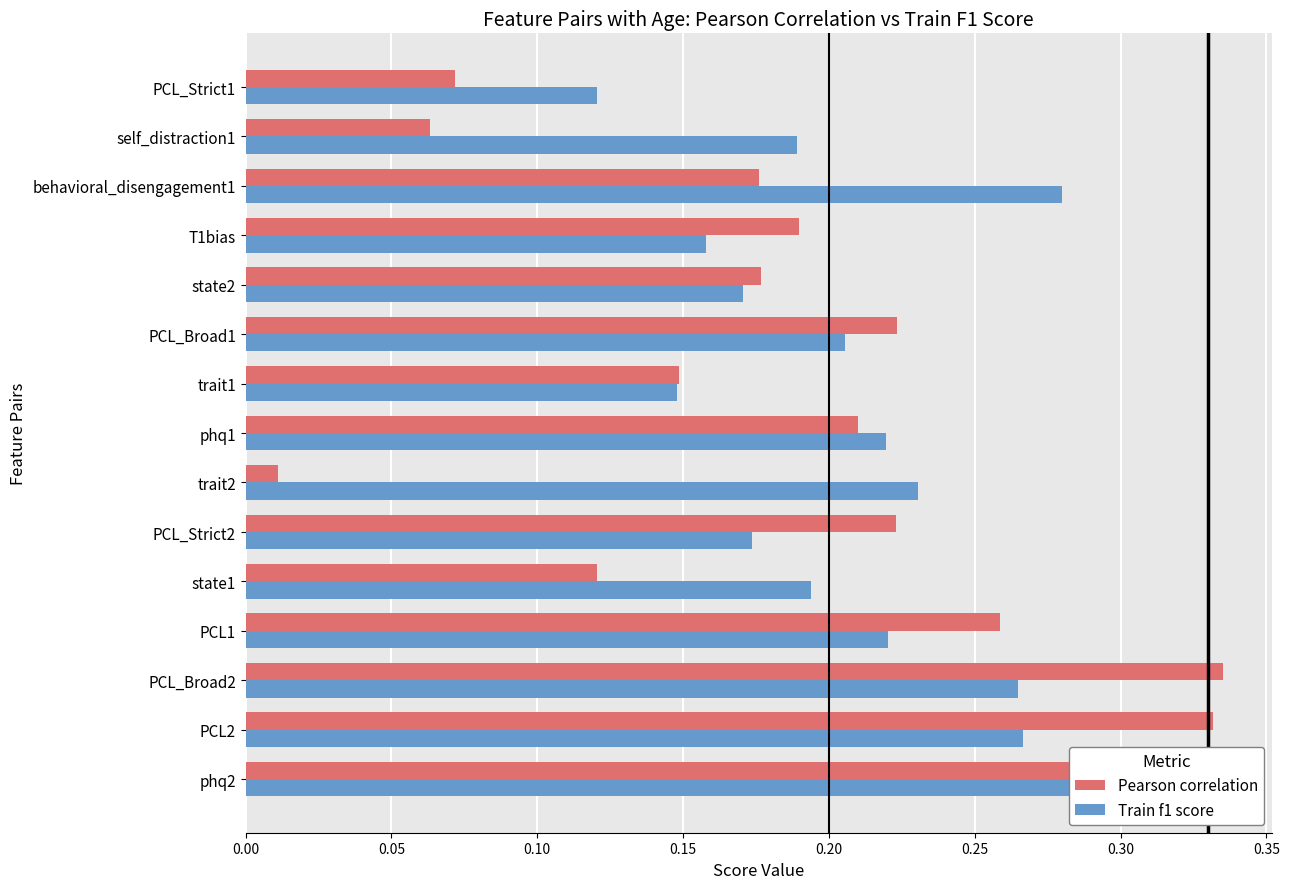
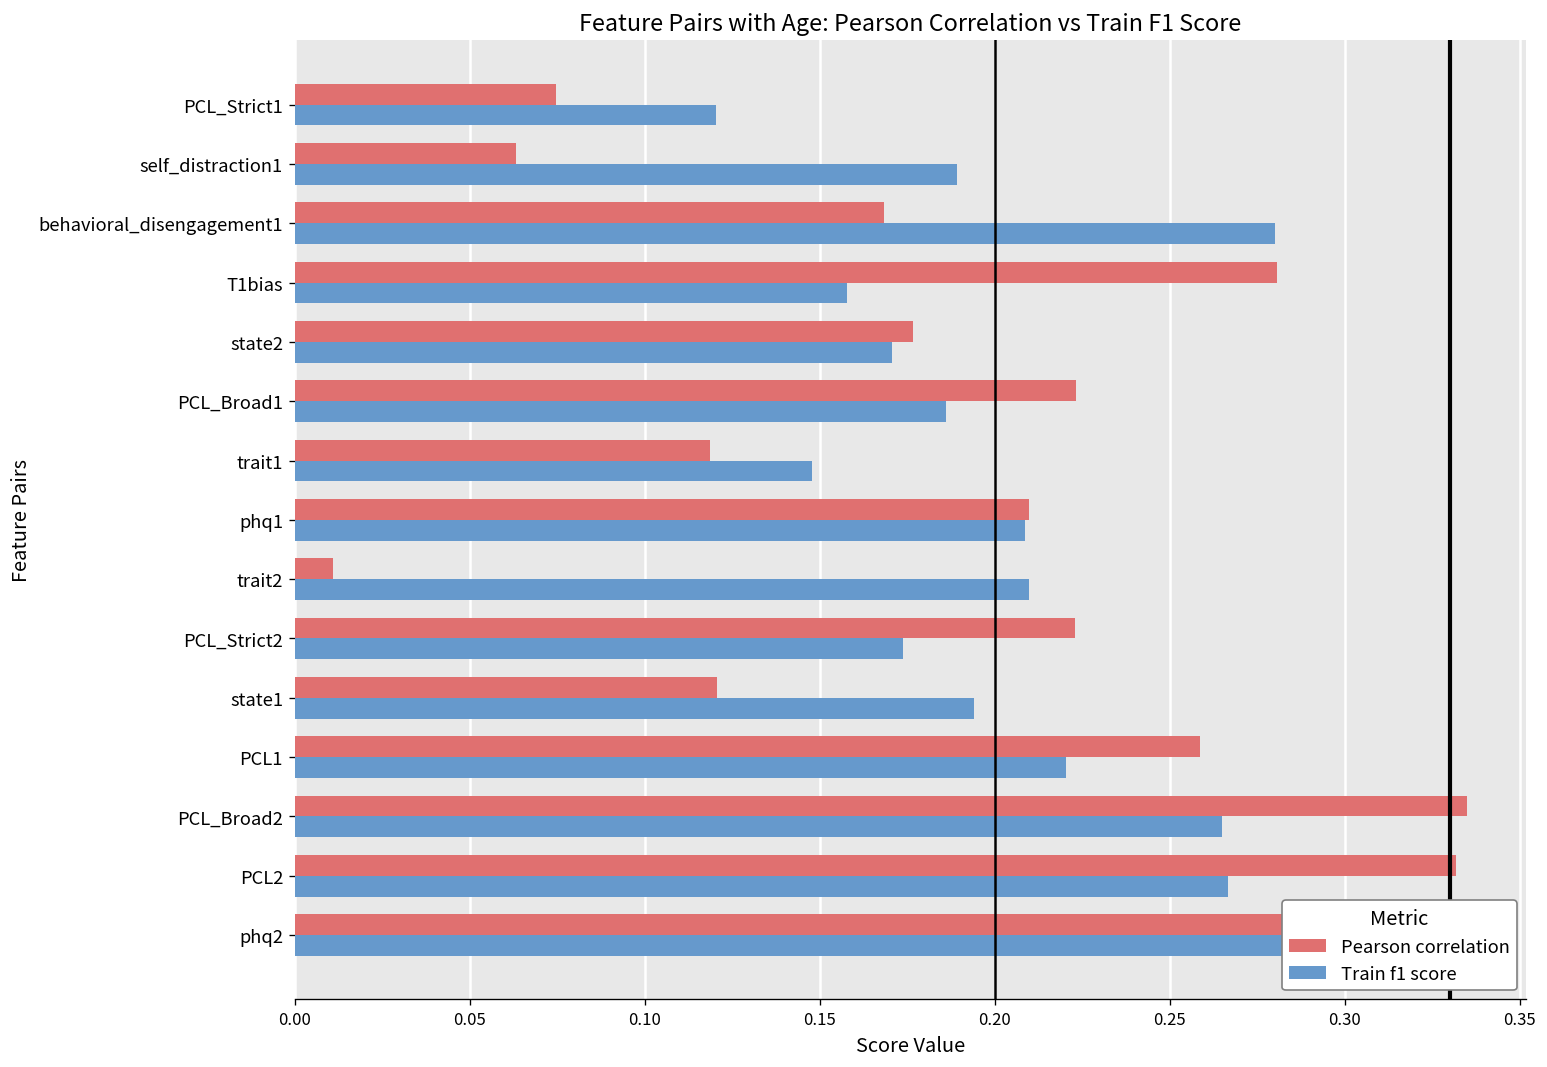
Pearson correlation, PCL_Strict1: 0.072 -> 0.075
Pearson correlation, behavioral_disengagement1: 0.176 -> 0.168
Pearson correlation, T1bias: 0.190 -> 0.281
Train f1 score, PCL_Broad1: 0.206 -> 0.186
Pearson correlation, trait1: 0.149 -> 0.119
Train f1 score, phq1: 0.220 -> 0.209
Train f1 score, trait2: 0.231 -> 0.210
